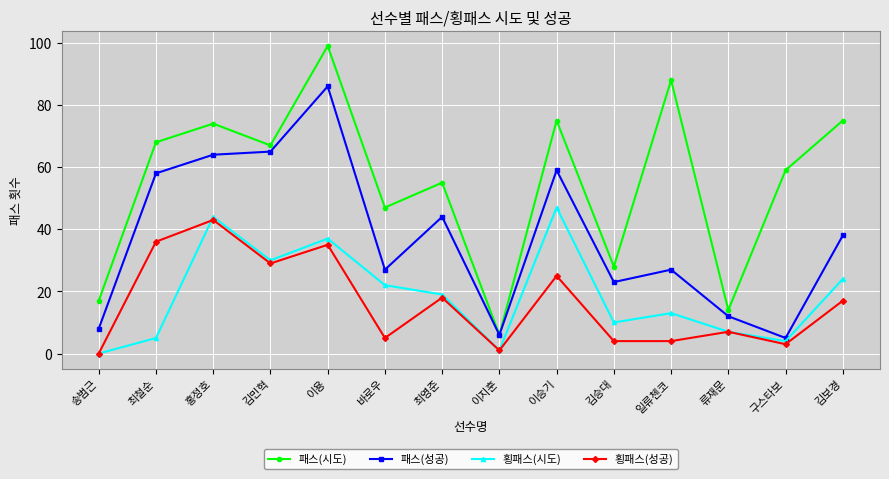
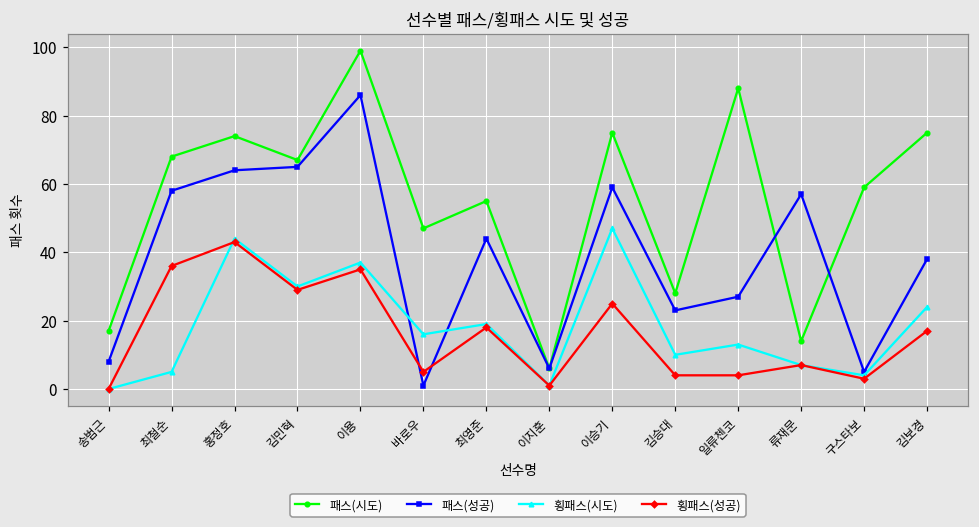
패스(성공), 바로우: 27 -> 1
횡패스(시도), 바로우: 22 -> 16
패스(성공), 류재문: 12 -> 57
